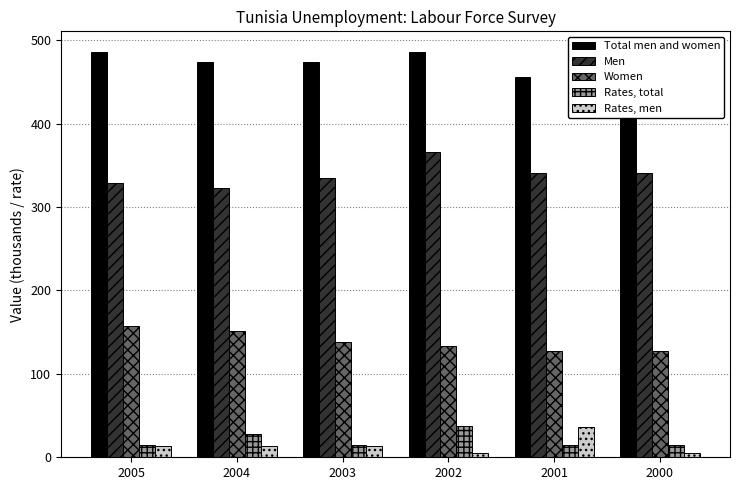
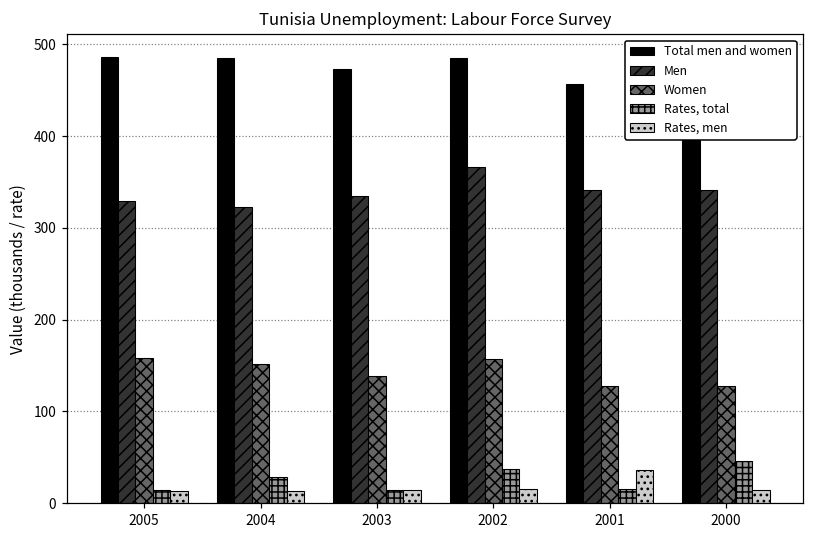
Total men and women, 2004: 470 -> 490
Women, 2002: 130 -> 160
Rates, men, 2002: 5 -> 15
Rates, total, 2000: 20 -> 50
Rates, men, 2000: 0 -> 10
